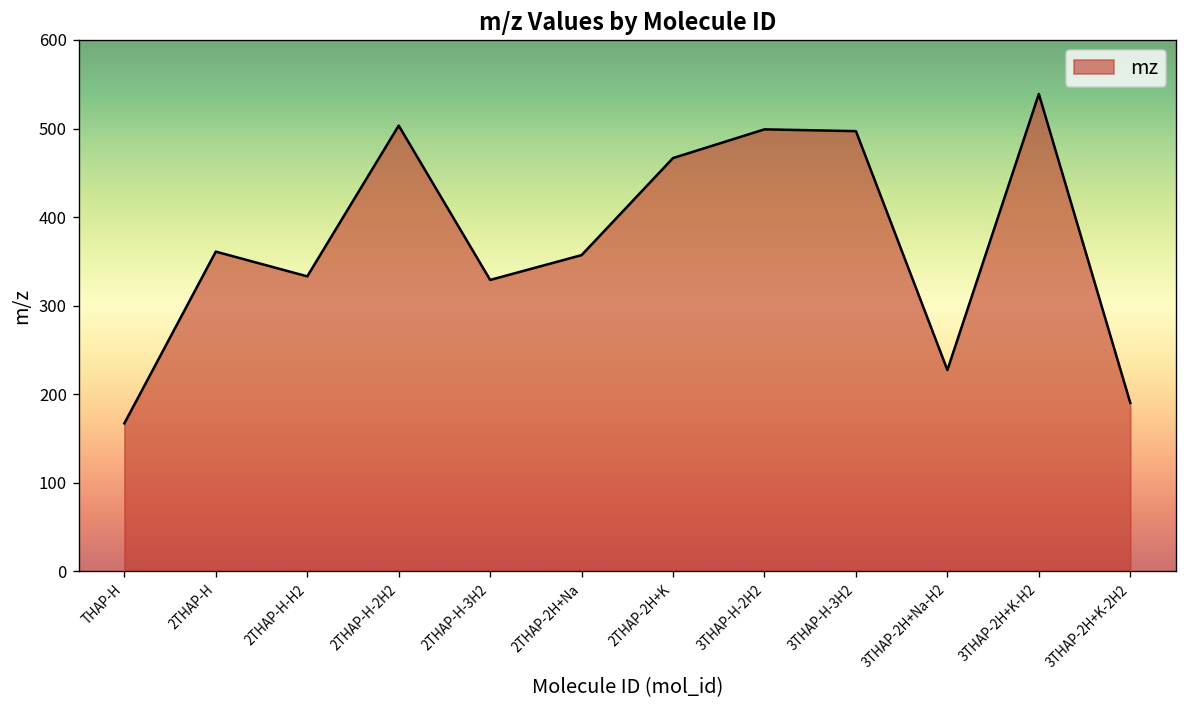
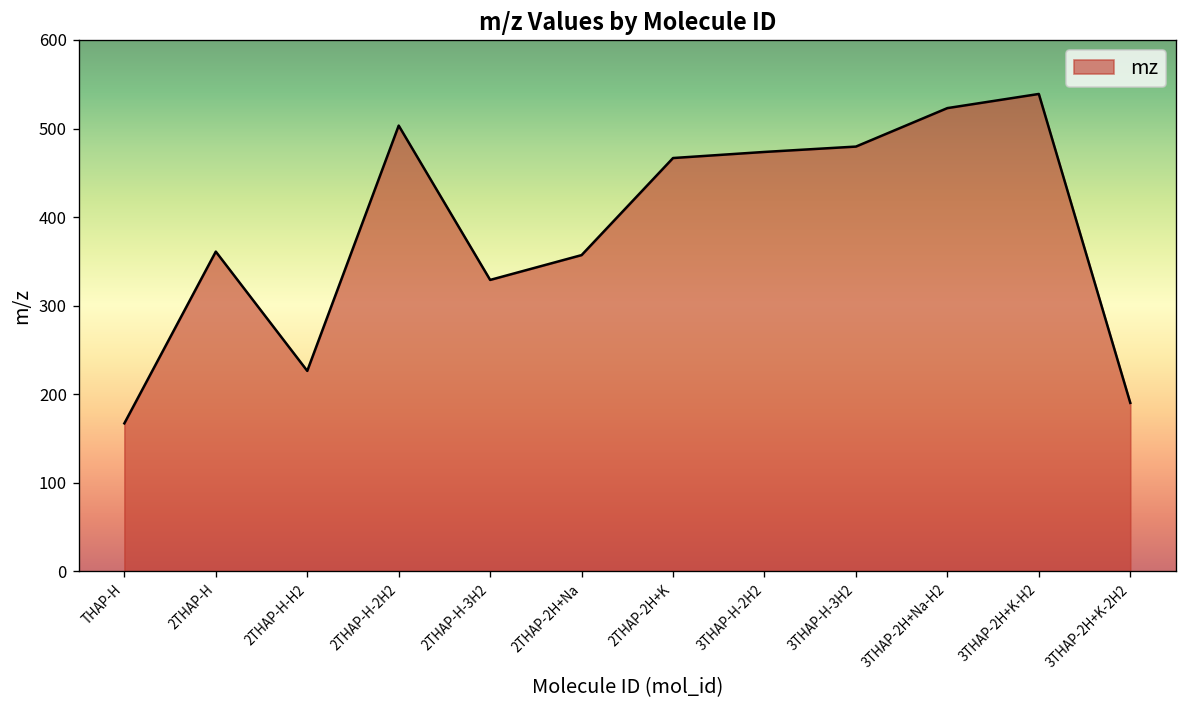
2THAP-H-H2: 330 -> 230
3THAP-H-2H2: 500 -> 470
3THAP-H-3H2: 500 -> 480
3THAP-2H+Na-H2: 230 -> 520
